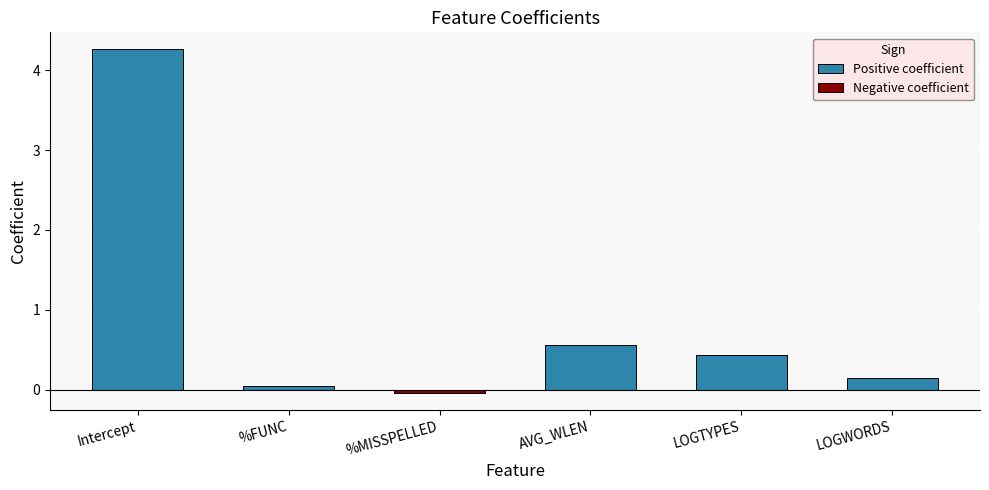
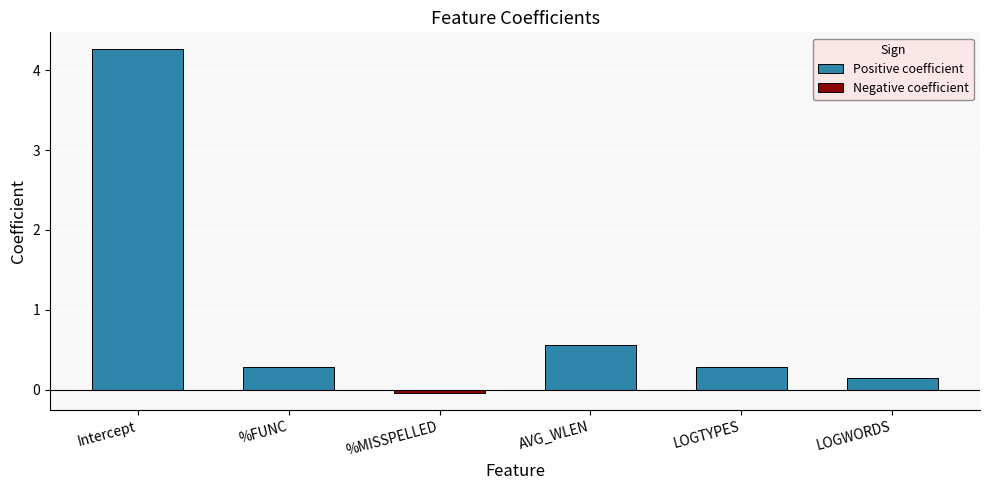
%FUNC: 0.1 -> 0.3
LOGTYPES: 0.4 -> 0.3
